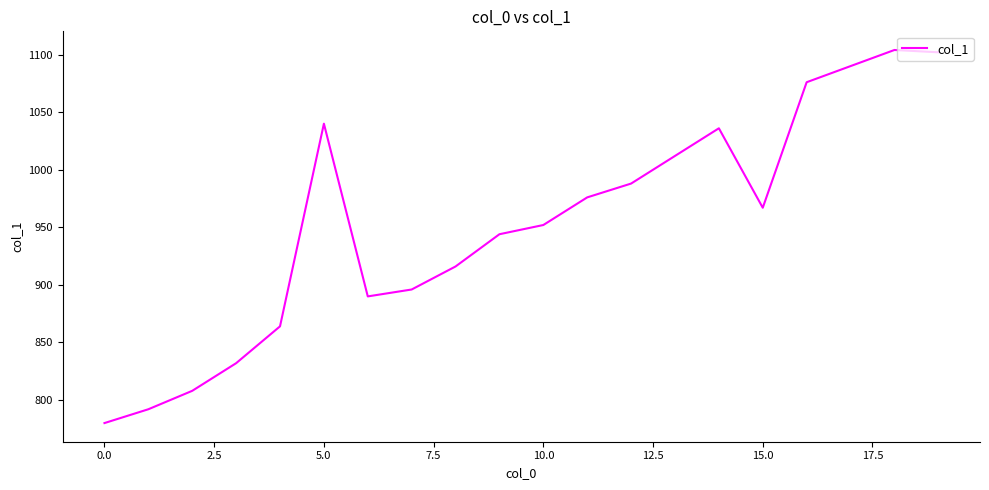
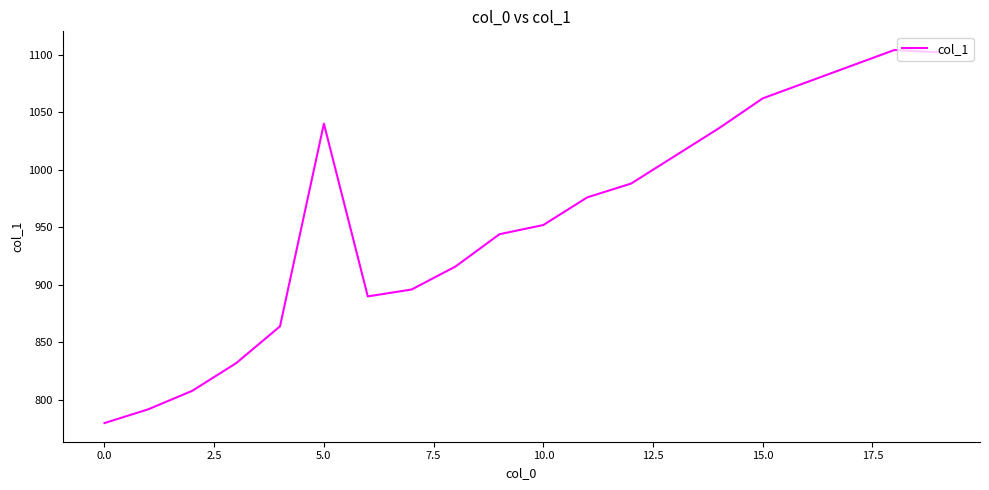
15.0: 967 -> 1062
